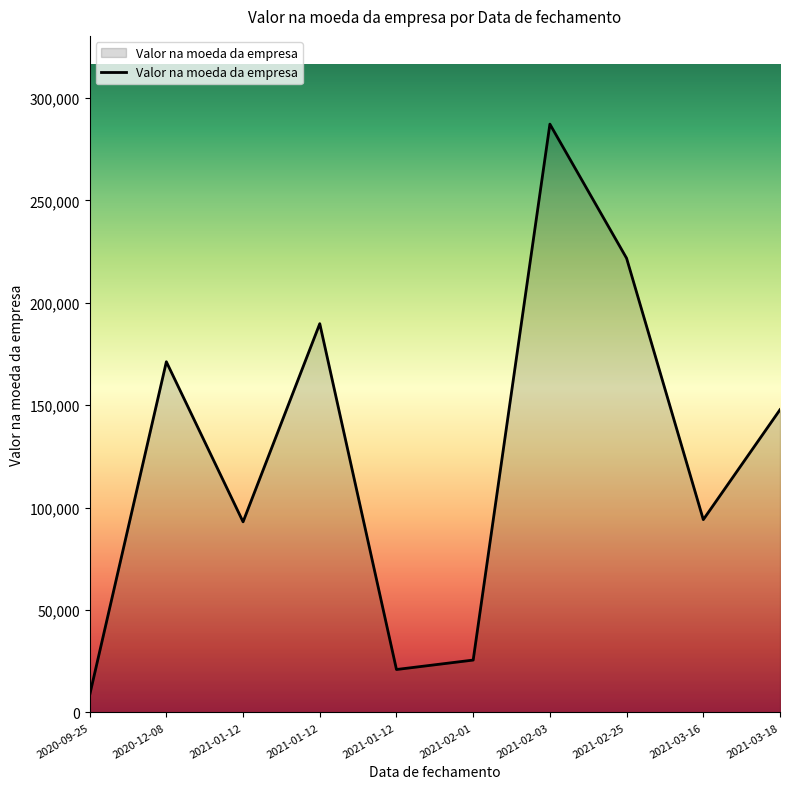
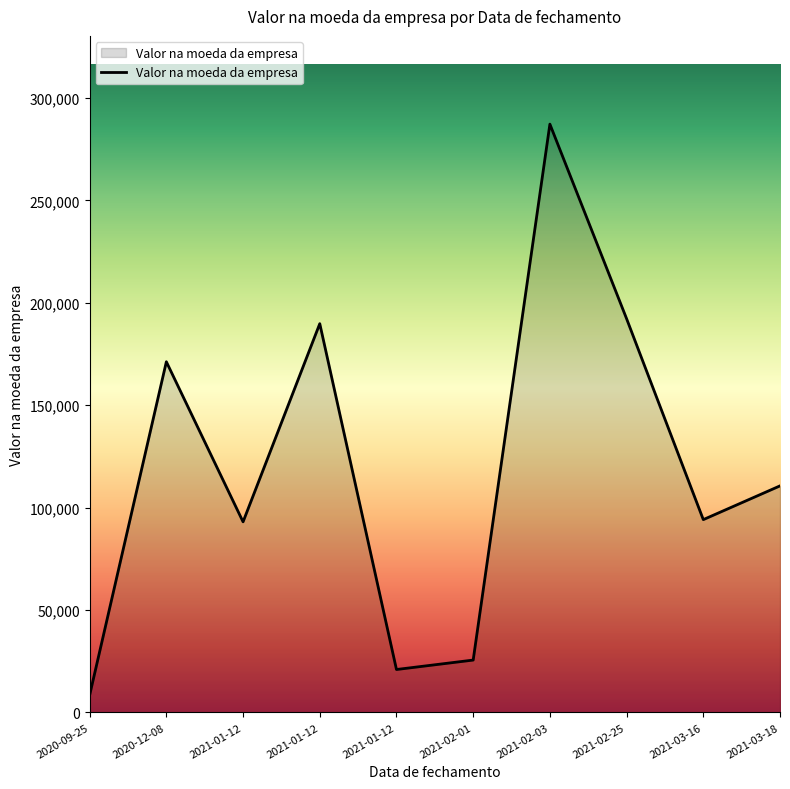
2021-02-25: 222,000 -> 192,000
2021-03-18: 148,000 -> 111,000
